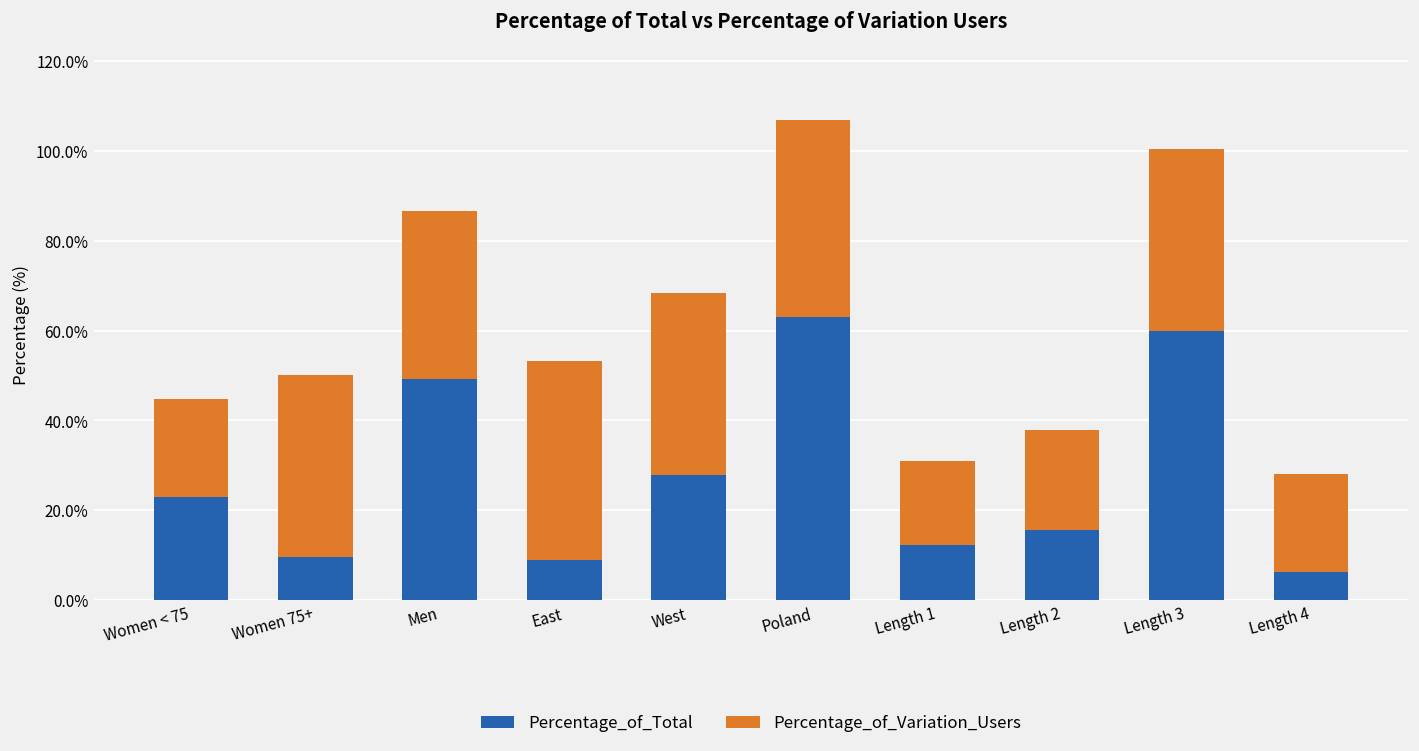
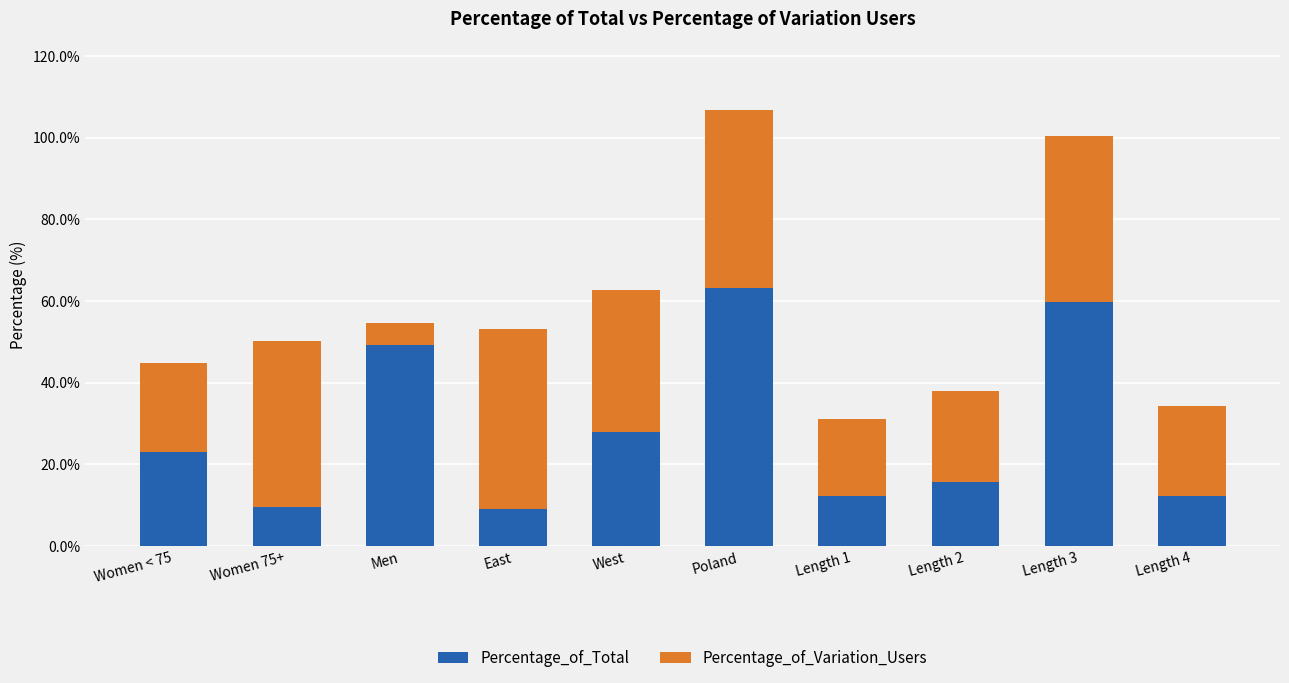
Percentage_of_Variation_Users, Men: 38% -> 5%
Percentage_of_Variation_Users, West: 41% -> 35%
Percentage_of_Total, Length 4: 6% -> 12%
